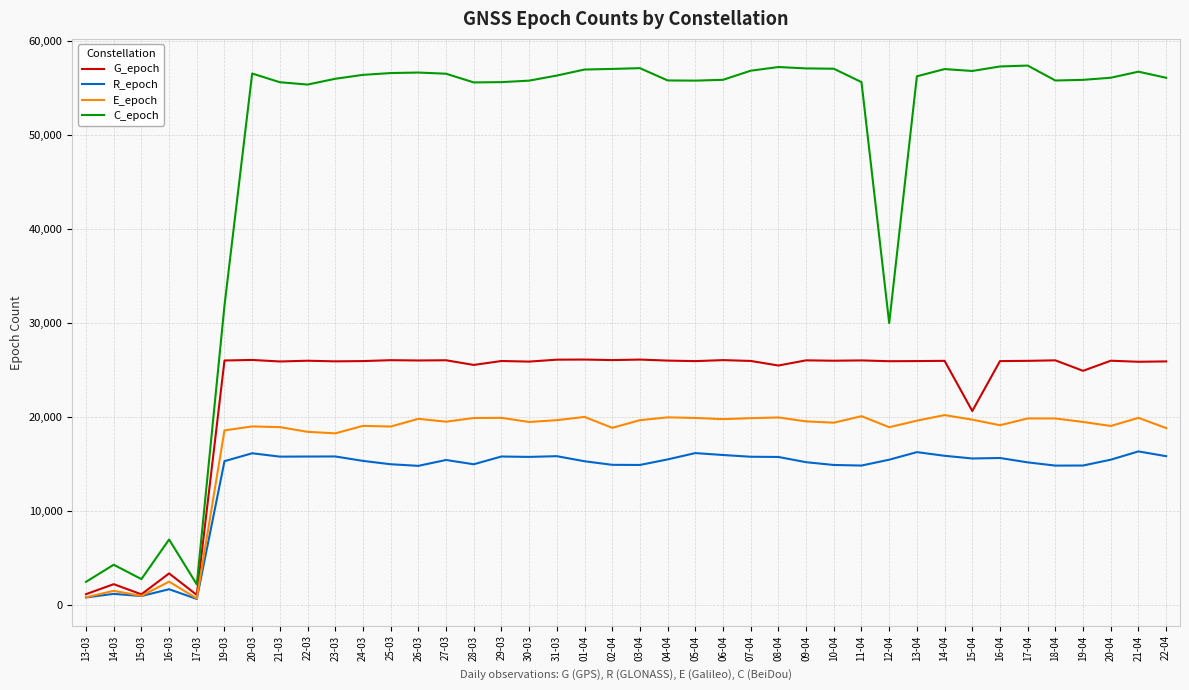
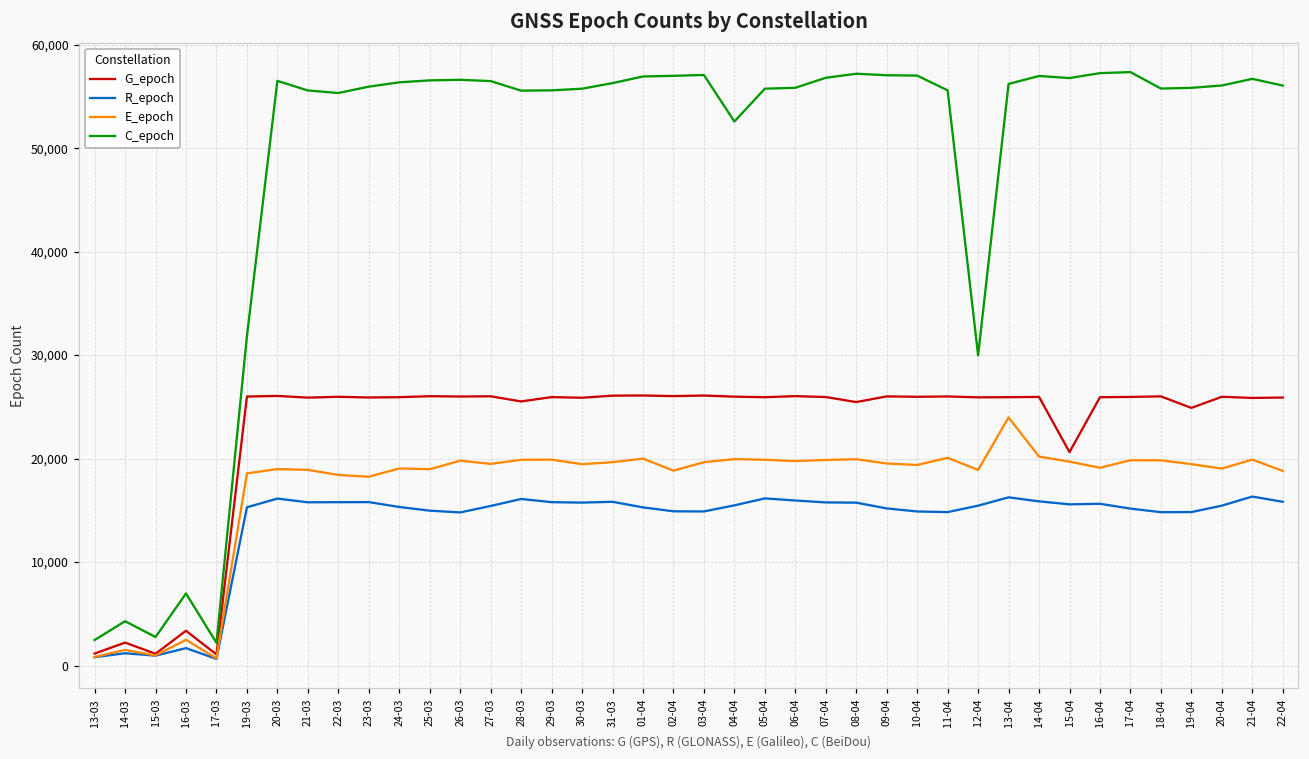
R_epoch, 28-03: 15,000 -> 16,000
C_epoch, 04-04: 56,000 -> 53,000
E_epoch, 13-04: 20,000 -> 24,000
